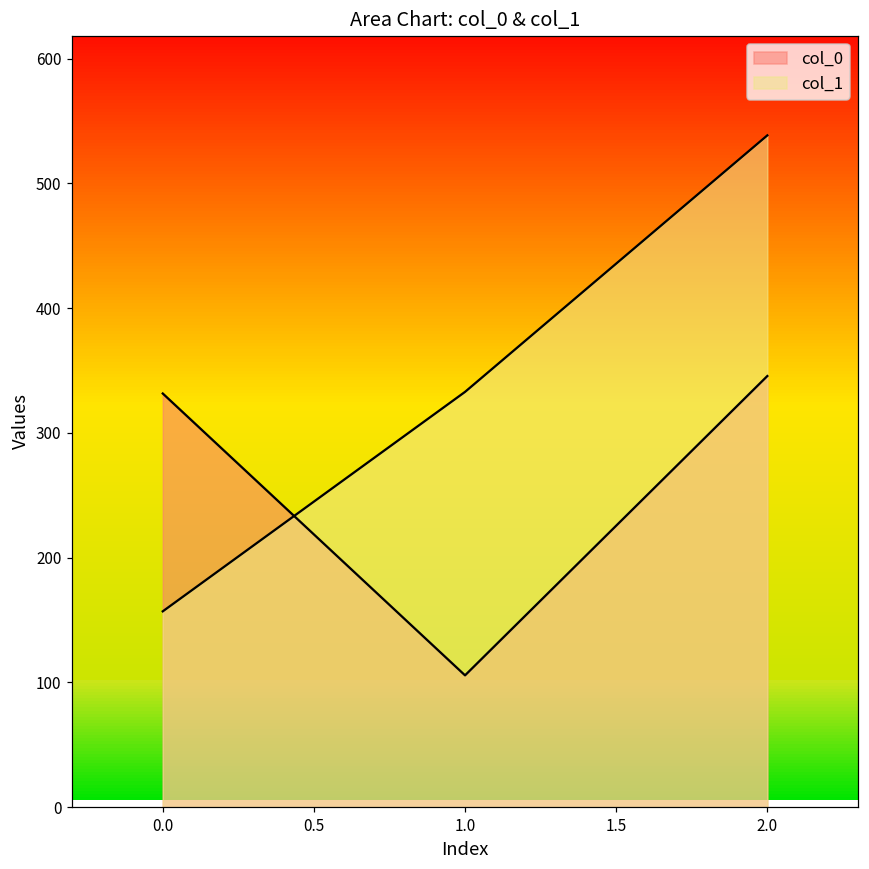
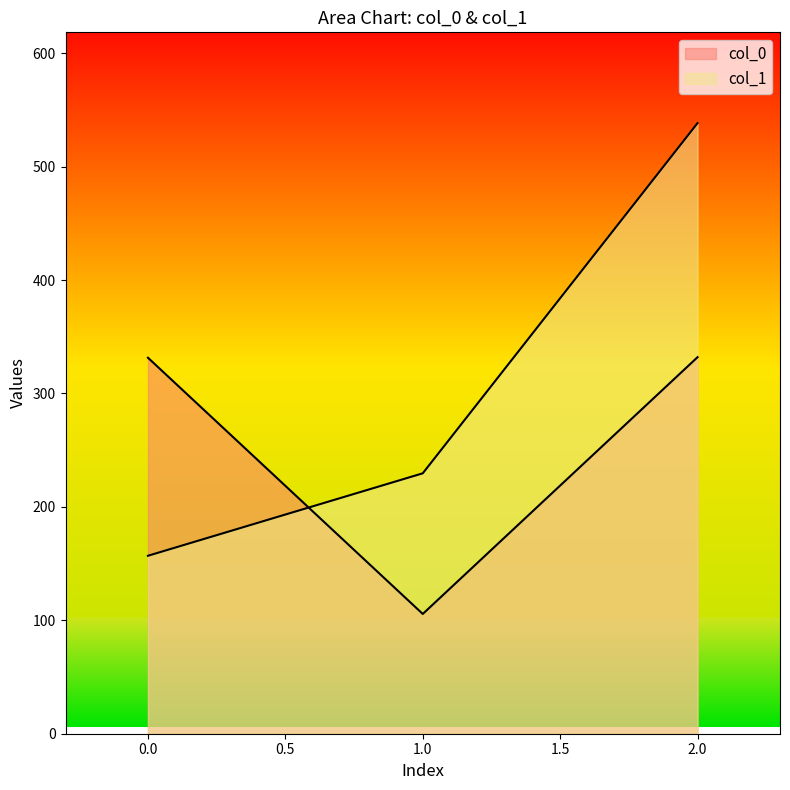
col_1, 1.0: 333 -> 230
col_0, 2.0: 346 -> 332
